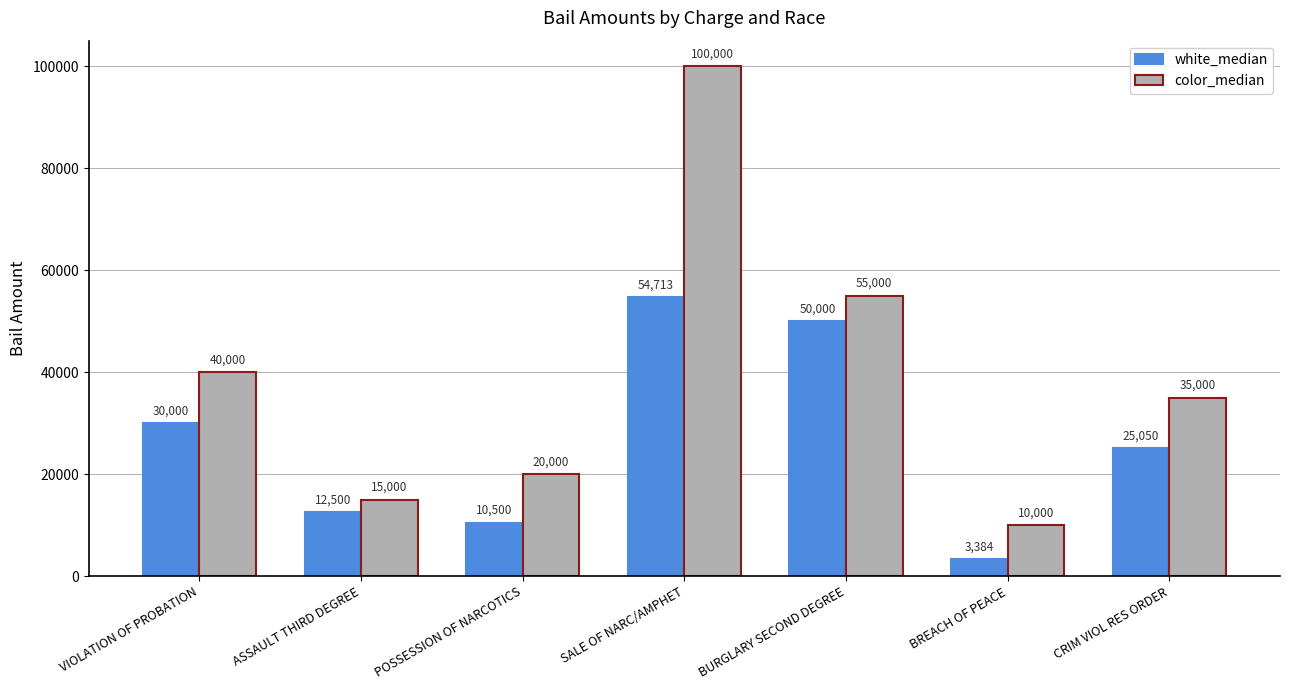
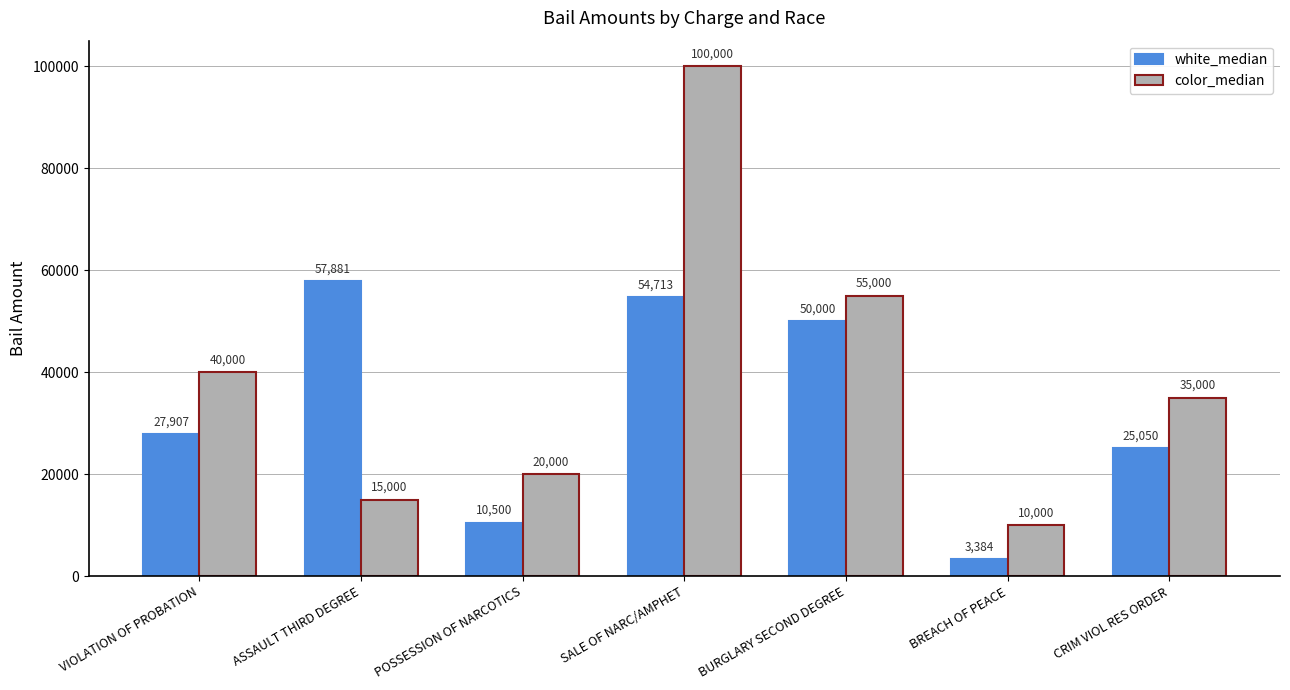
white_median, VIOLATION OF PROBATION: 30,000 -> 27,907
white_median, ASSAULT THIRD DEGREE: 12,500 -> 57,881
